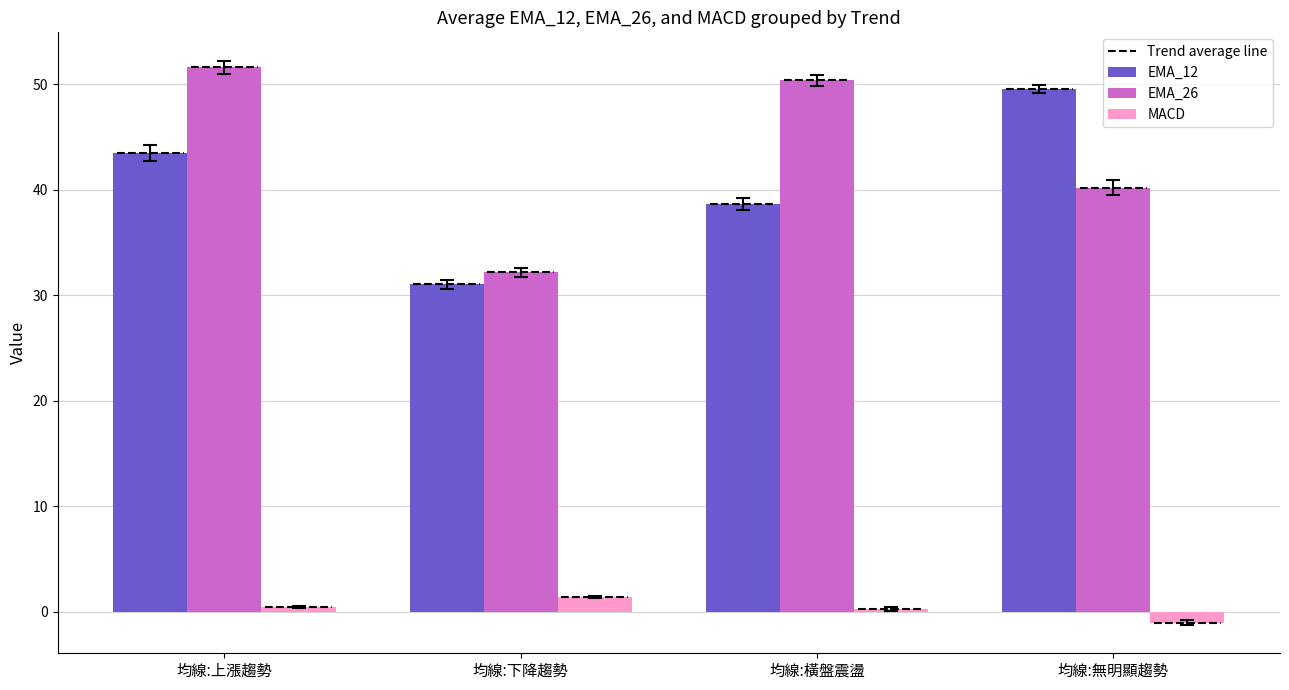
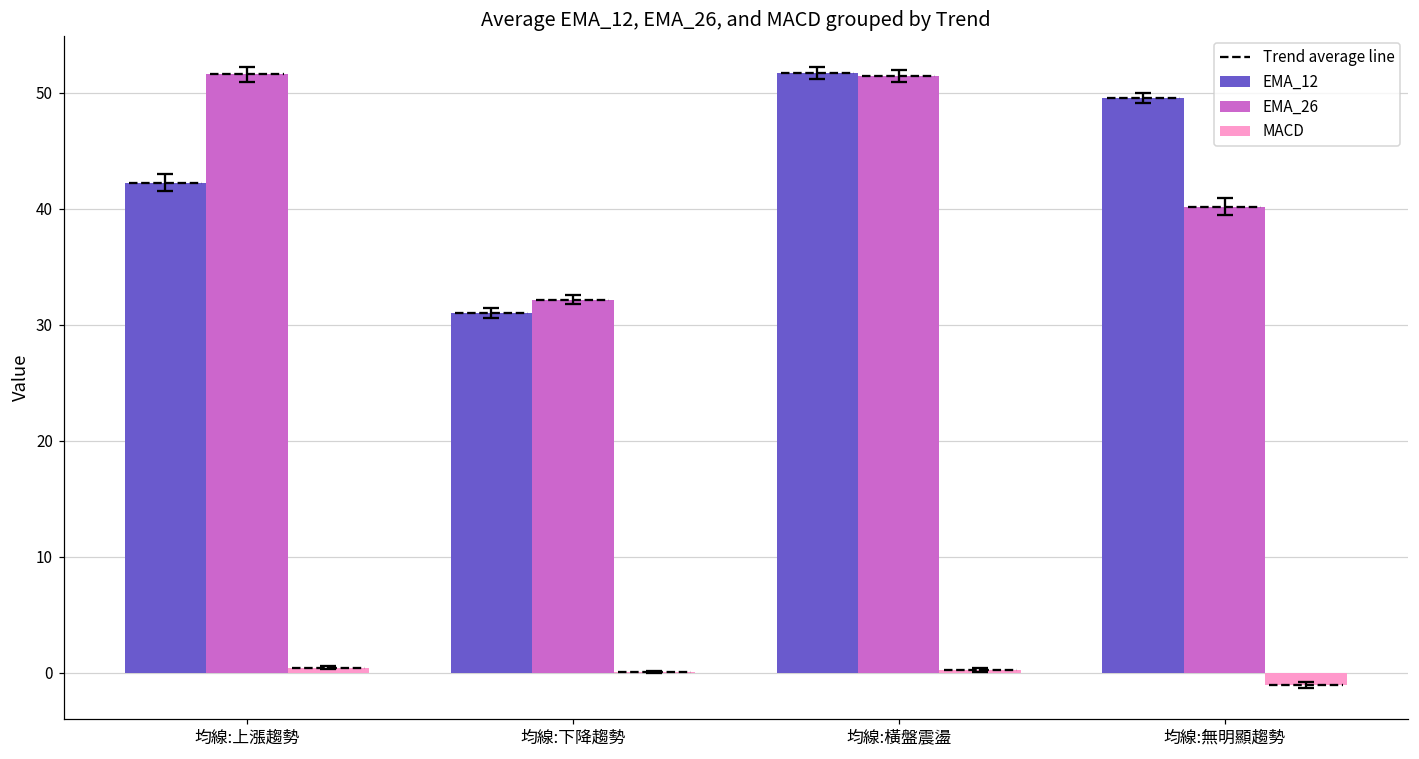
EMA_12, 均線:上漲趨勢: 43.5 -> 42.3
MACD, 均線:下降趨勢: 1.4 -> 0.0
EMA_12, 均線:橫盤震盪: 38.7 -> 51.7
EMA_26, 均線:橫盤震盪: 50.4 -> 51.5
